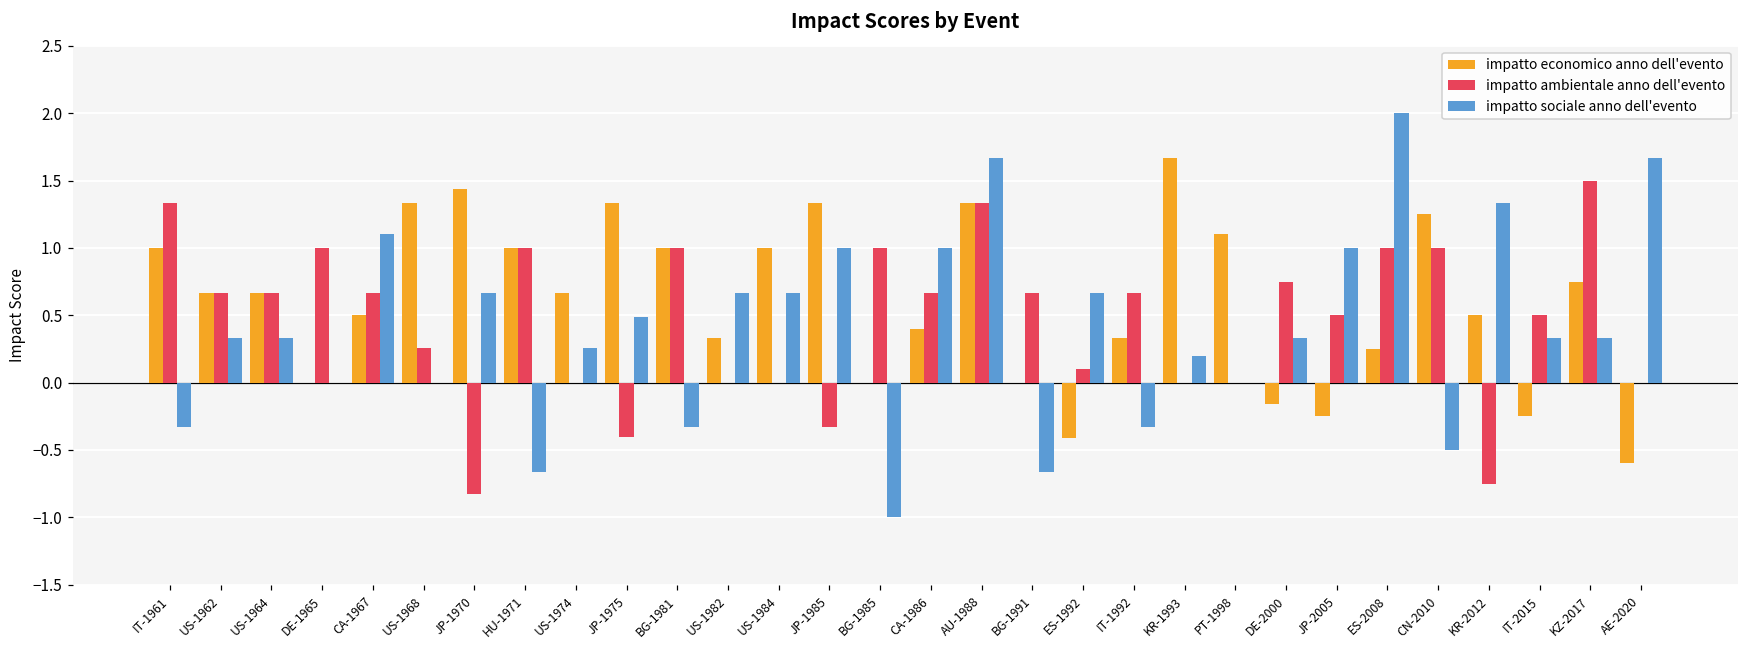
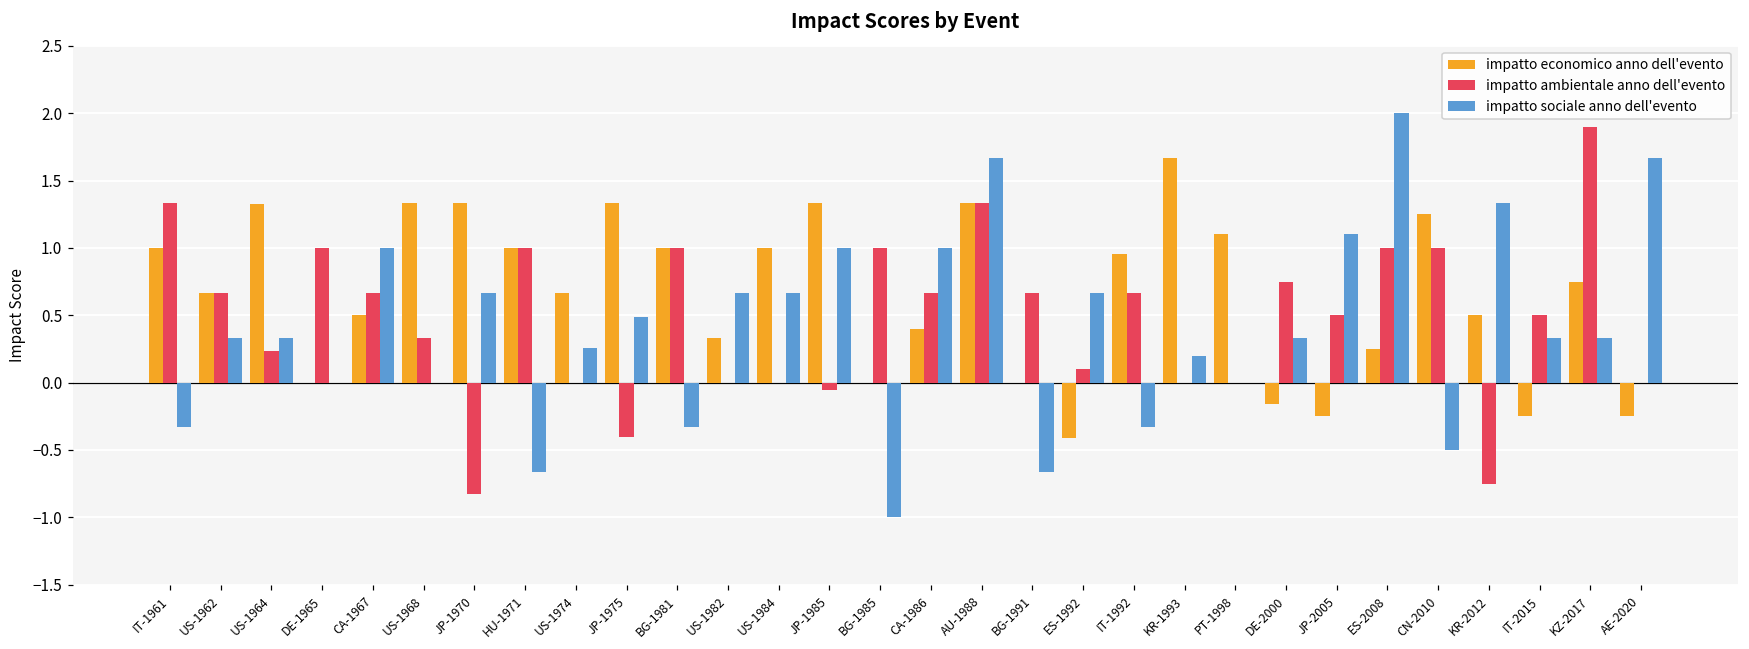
impatto economico anno dell'evento, US-1964: 0.67 -> 1.33
impatto ambientale anno dell'evento, US-1964: 0.67 -> 0.24
impatto sociale anno dell'evento, CA-1967: 1.1 -> 1.0
impatto ambientale anno dell'evento, US-1968: 0.26 -> 0.33
impatto economico anno dell'evento, JP-1970: 1.44 -> 1.33
impatto ambientale anno dell'evento, JP-1985: -0.33 -> -0.05
impatto economico anno dell'evento, IT-1992: 0.33 -> 0.96
impatto sociale anno dell'evento, JP-2005: 1.0 -> 1.1
impatto ambientale anno dell'evento, KZ-2017: 1.5 -> 1.9
impatto economico anno dell'evento, AE-2020: -0.60 -> -0.25
